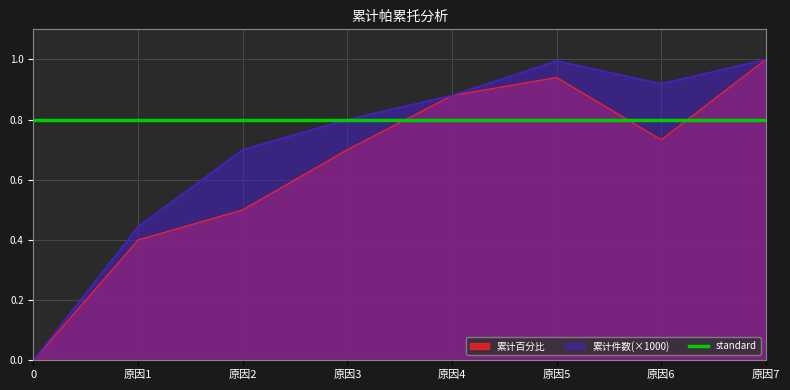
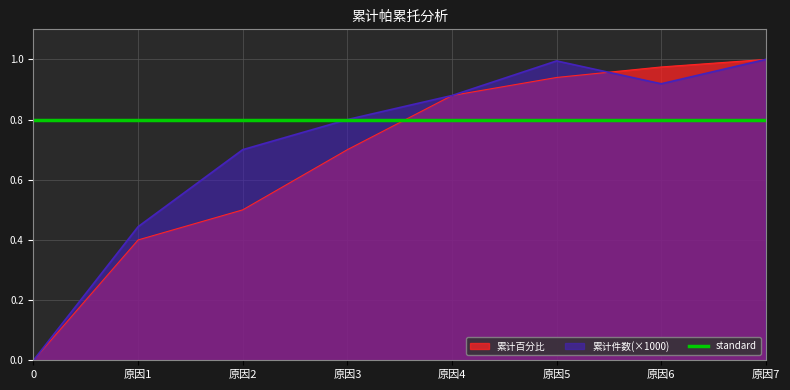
累计百分比, 原因6: 0.73 -> 0.98
